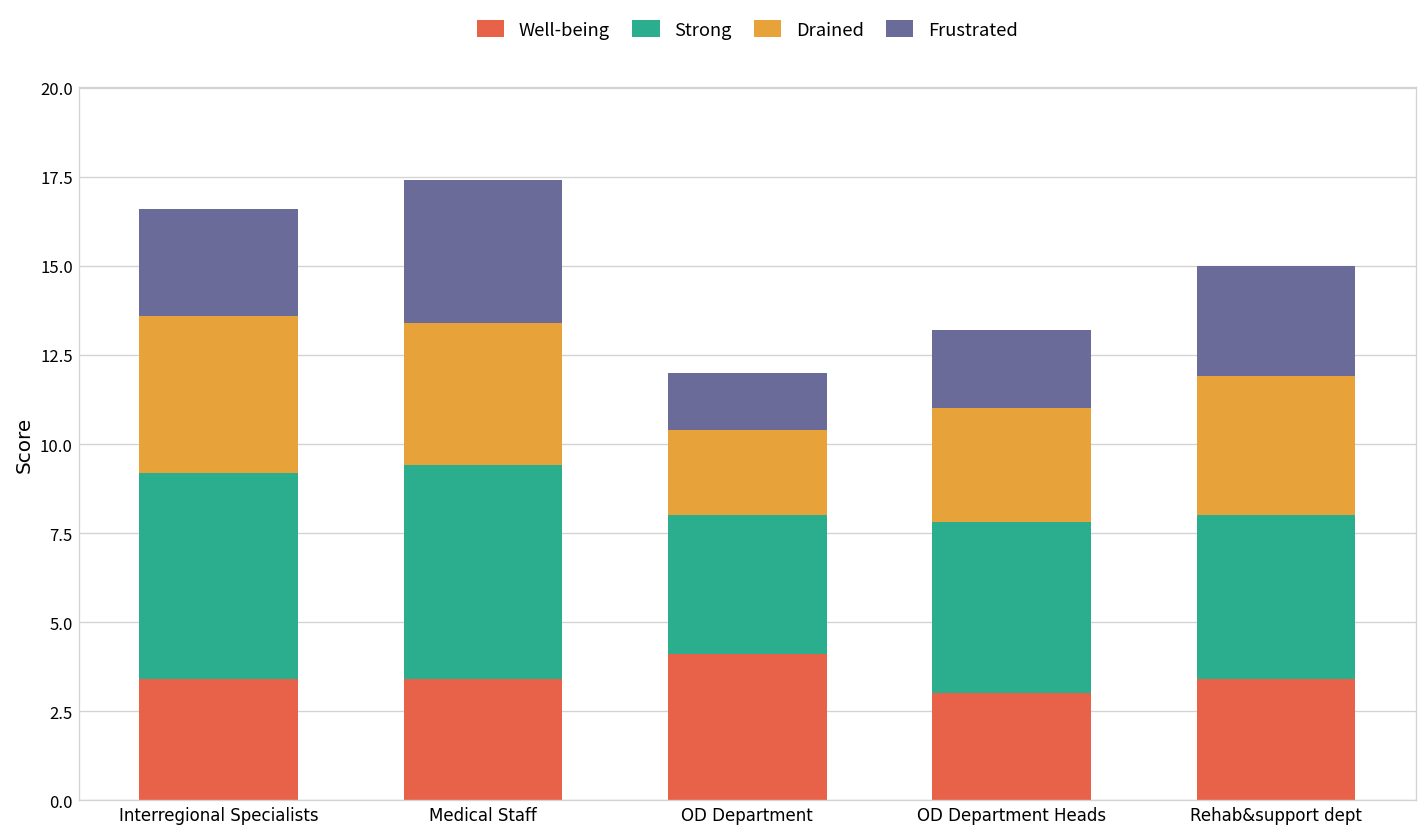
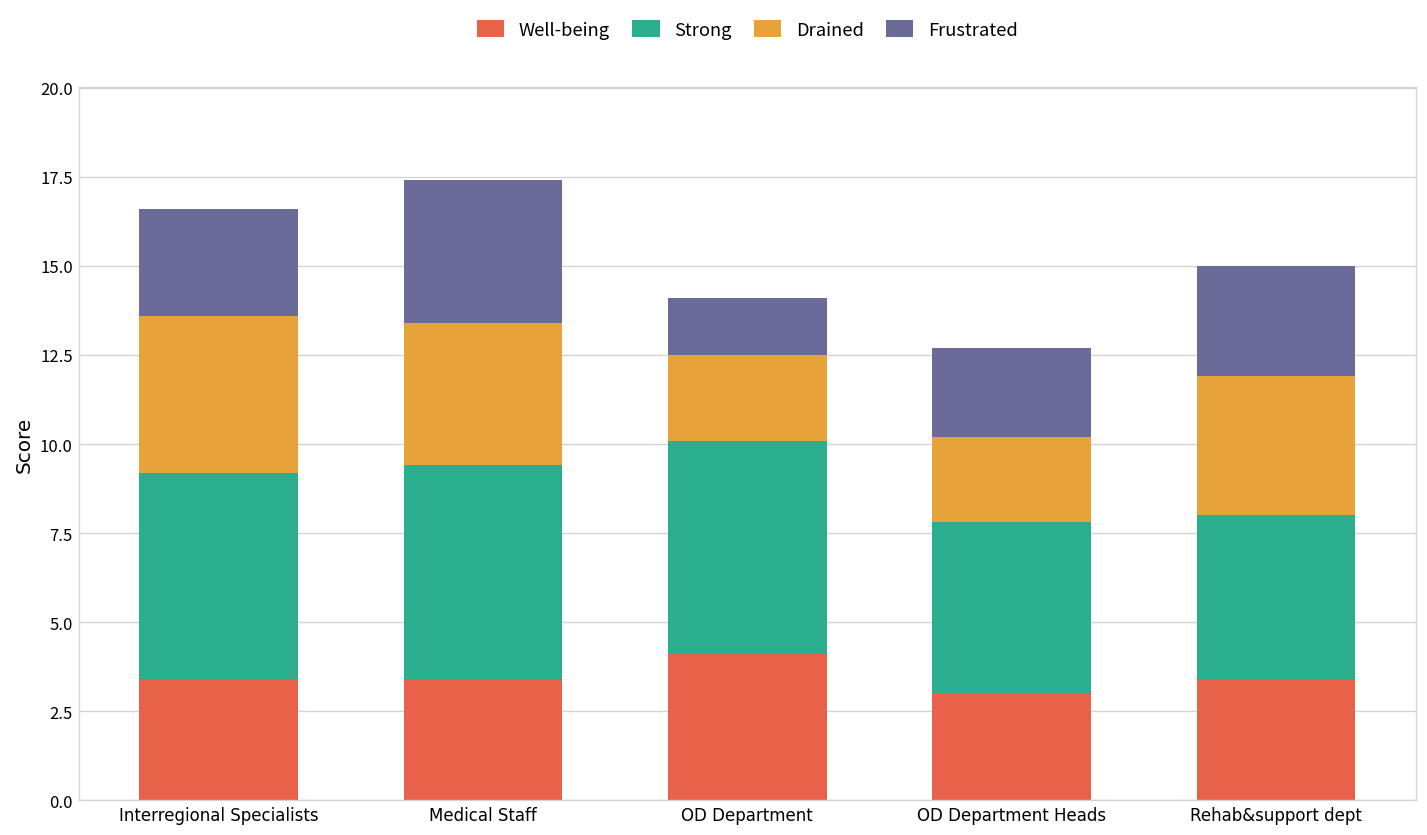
Strong, OD Department: 3.9 -> 6.0
Drained, OD Department Heads: 3.2 -> 2.4
Frustrated, OD Department Heads: 2.2 -> 2.5
